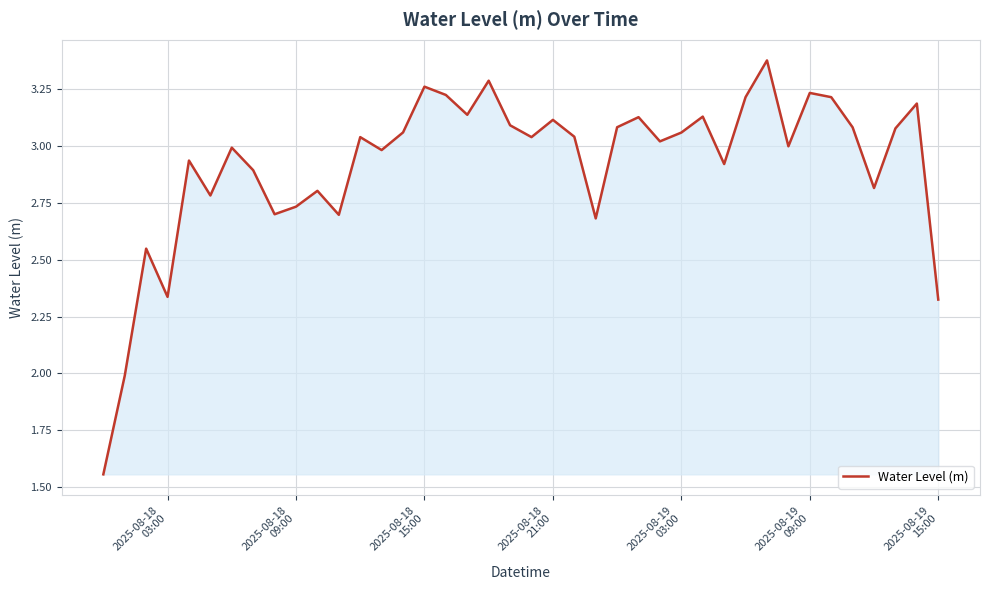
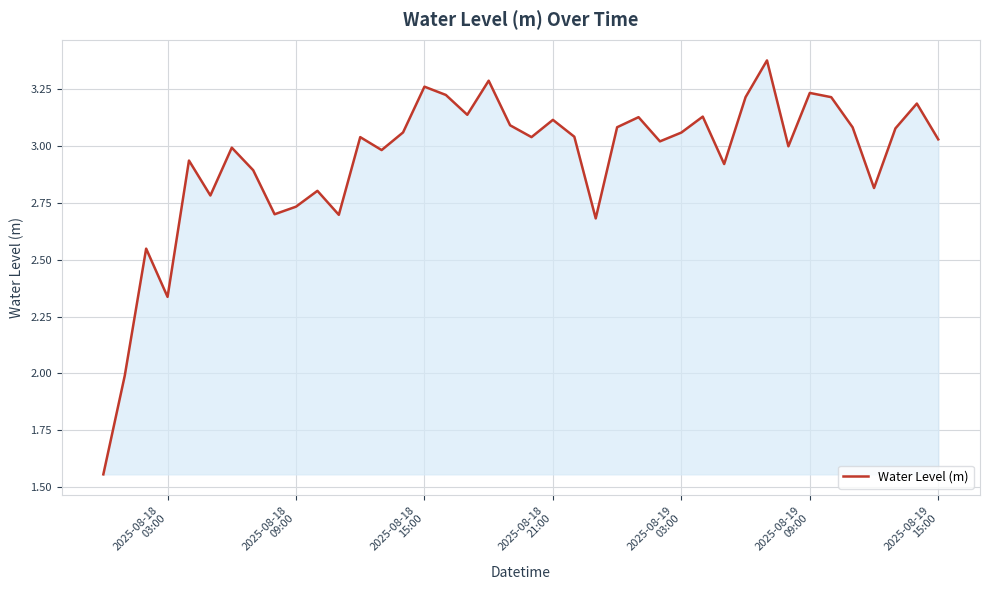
2025-08-19 15:00: 2.32 -> 3.03
